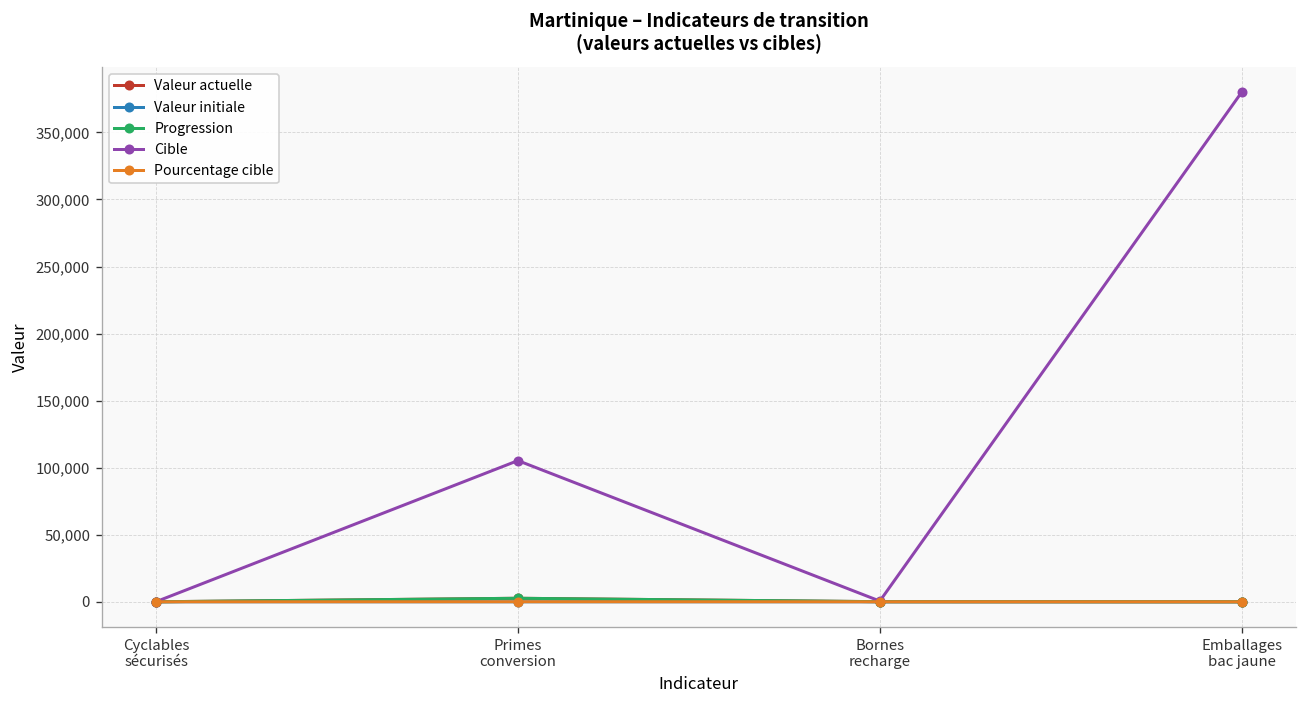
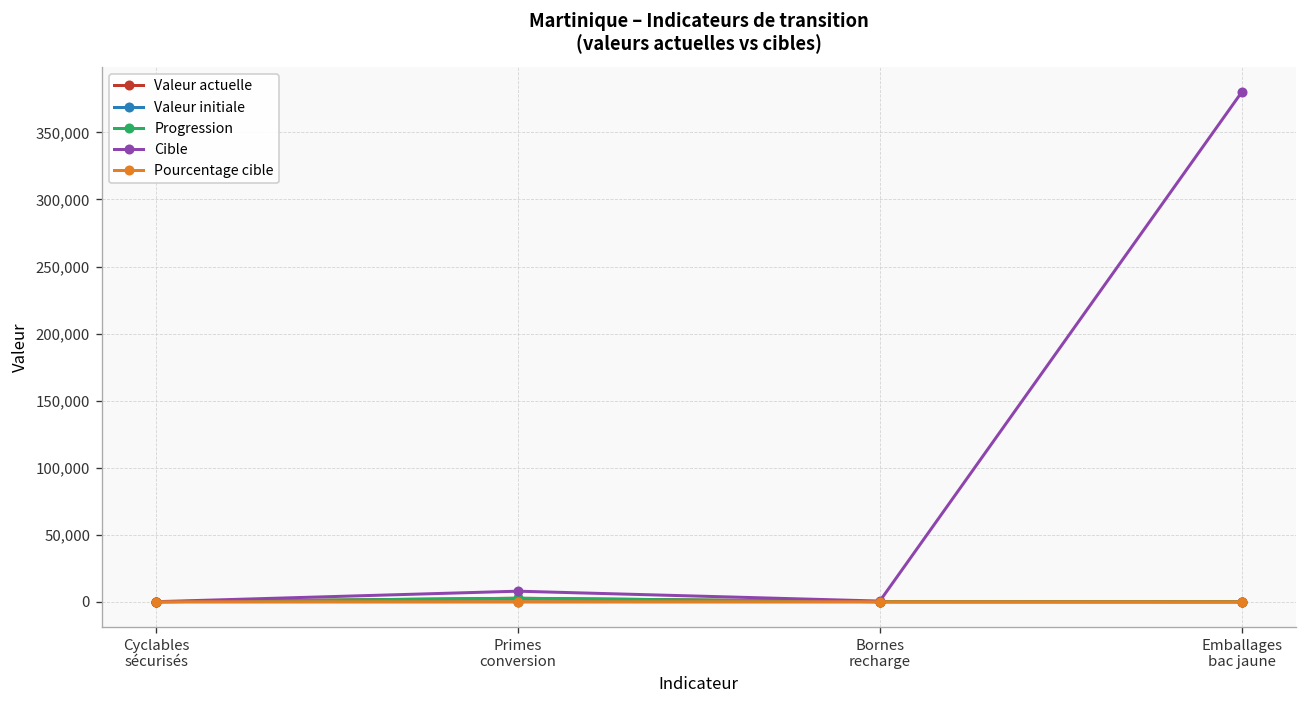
Cible, Primes conversion: 105,000 -> 8,000
